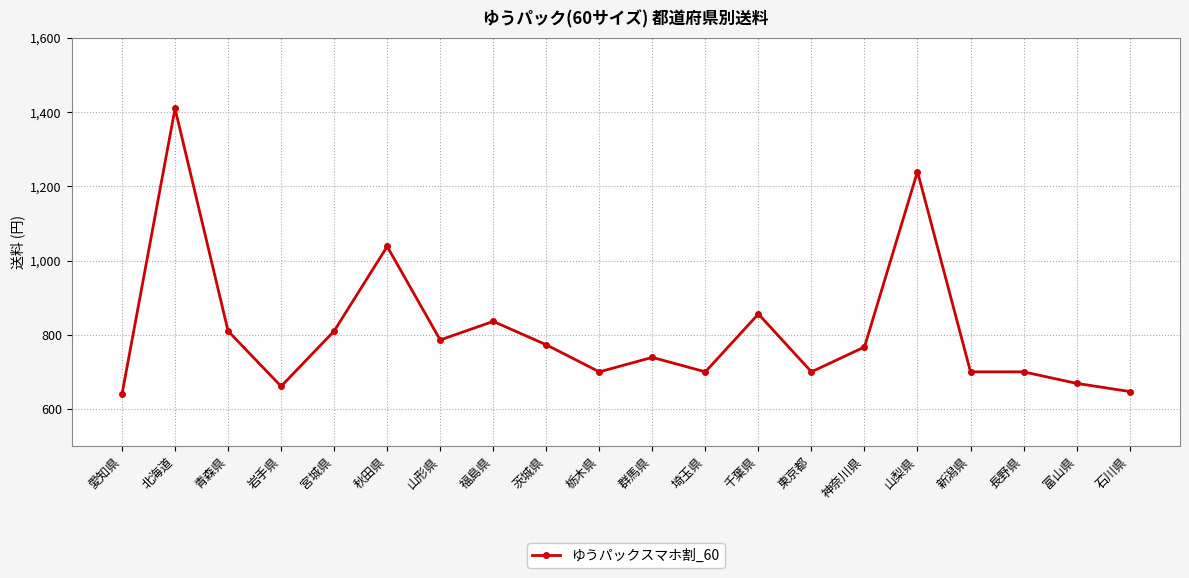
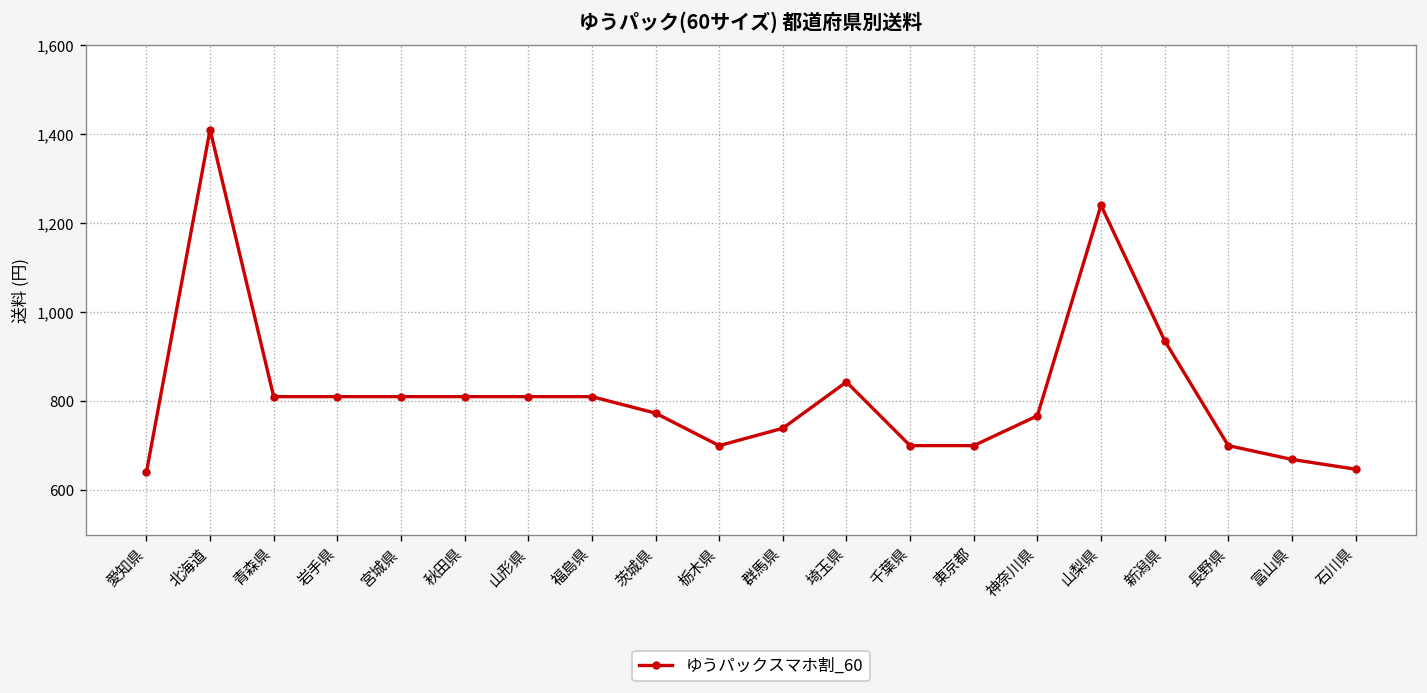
岩手県: 660 -> 810
秋田県: 1,040 -> 810
山形県: 790 -> 810
福島県: 840 -> 810
埼玉県: 700 -> 840
千葉県: 860 -> 700
新潟県: 700 -> 940
